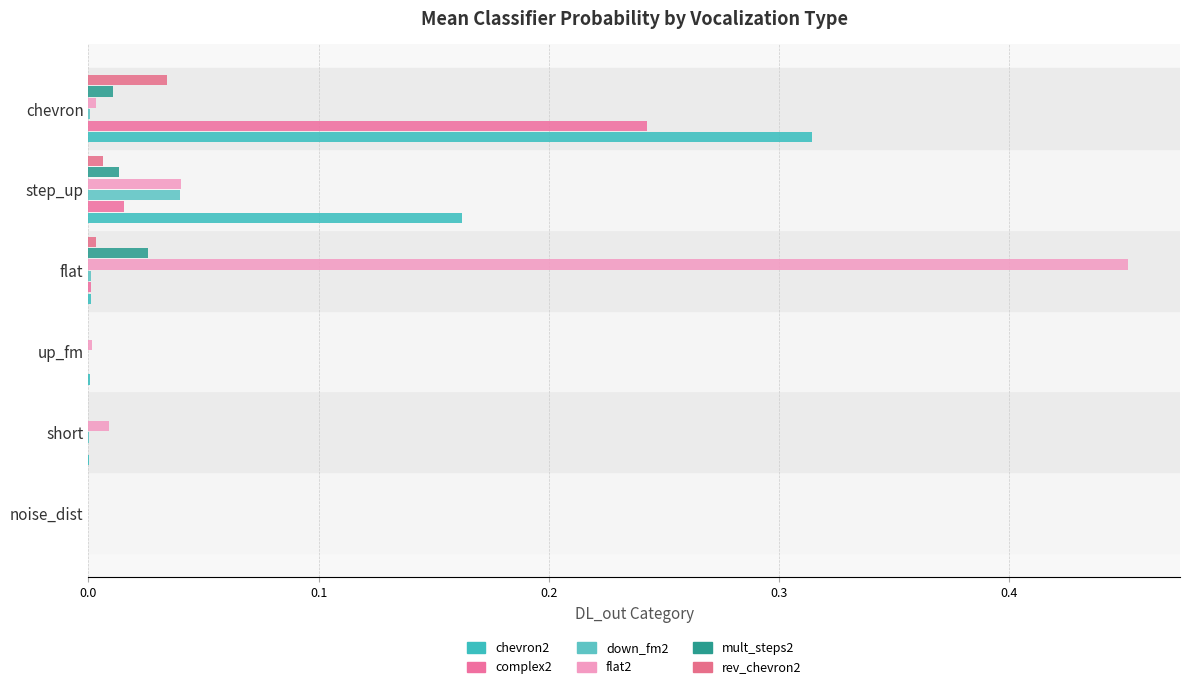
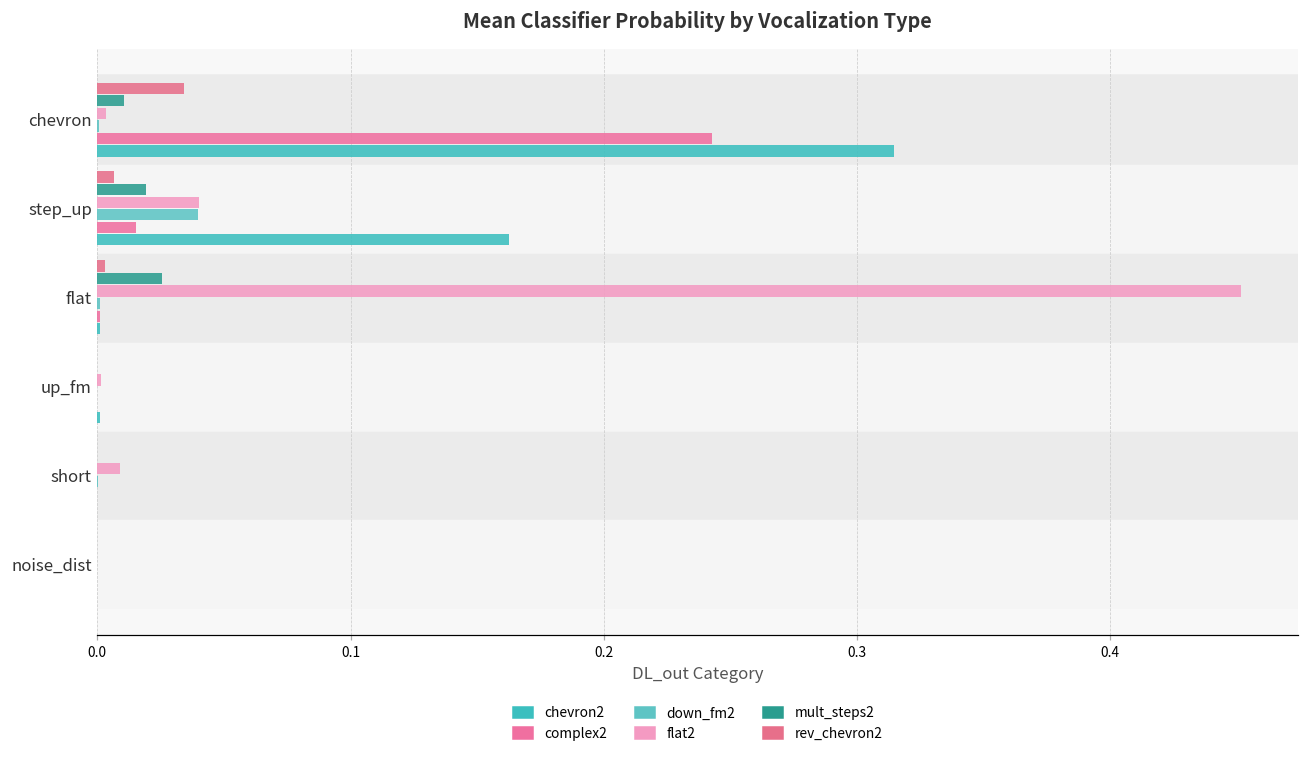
mult_steps2, step_up: 0.013 -> 0.019
